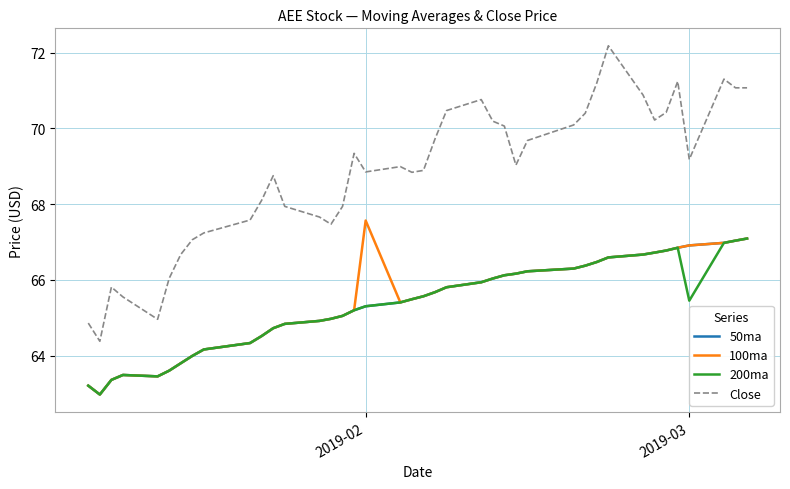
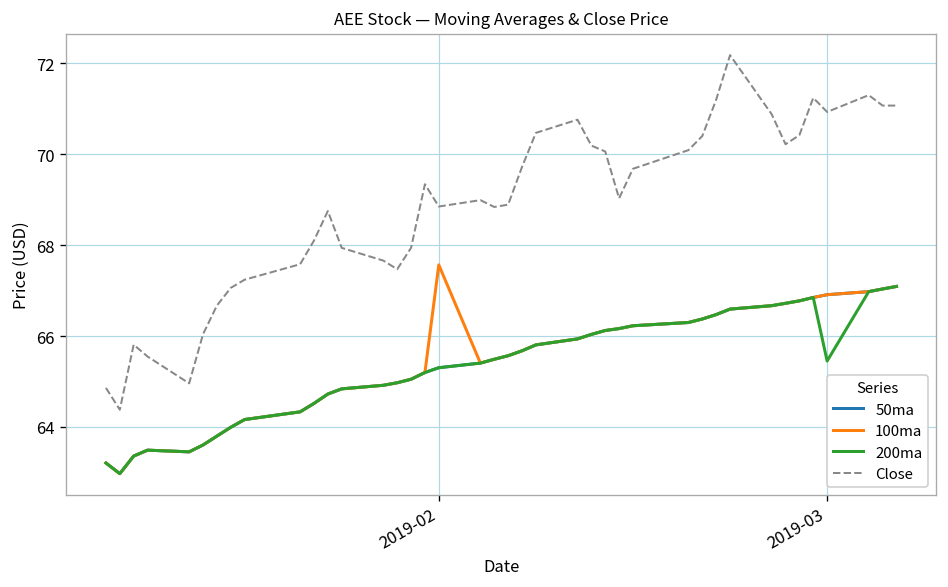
Close, 2019-03: 69.2 -> 70.9
